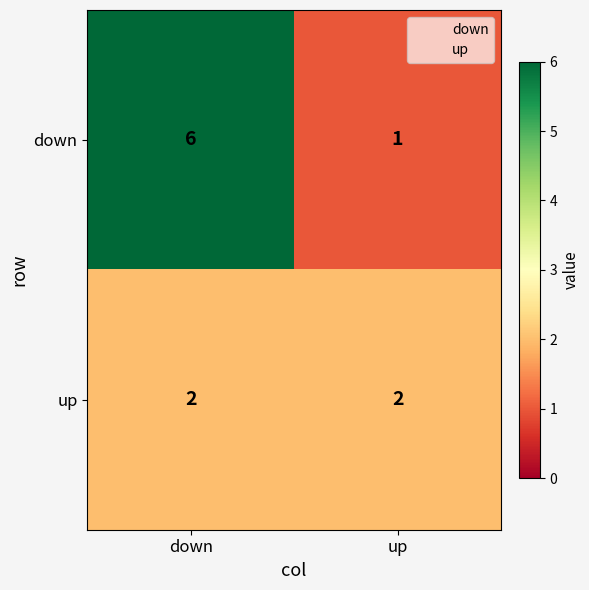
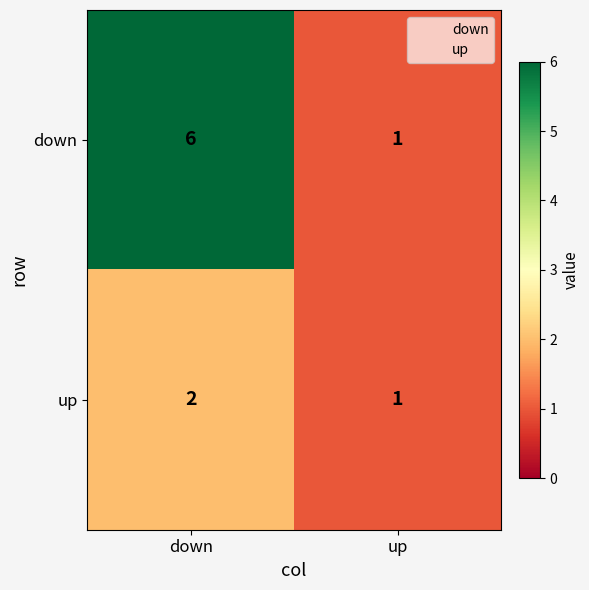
up, up: 2 -> 1
